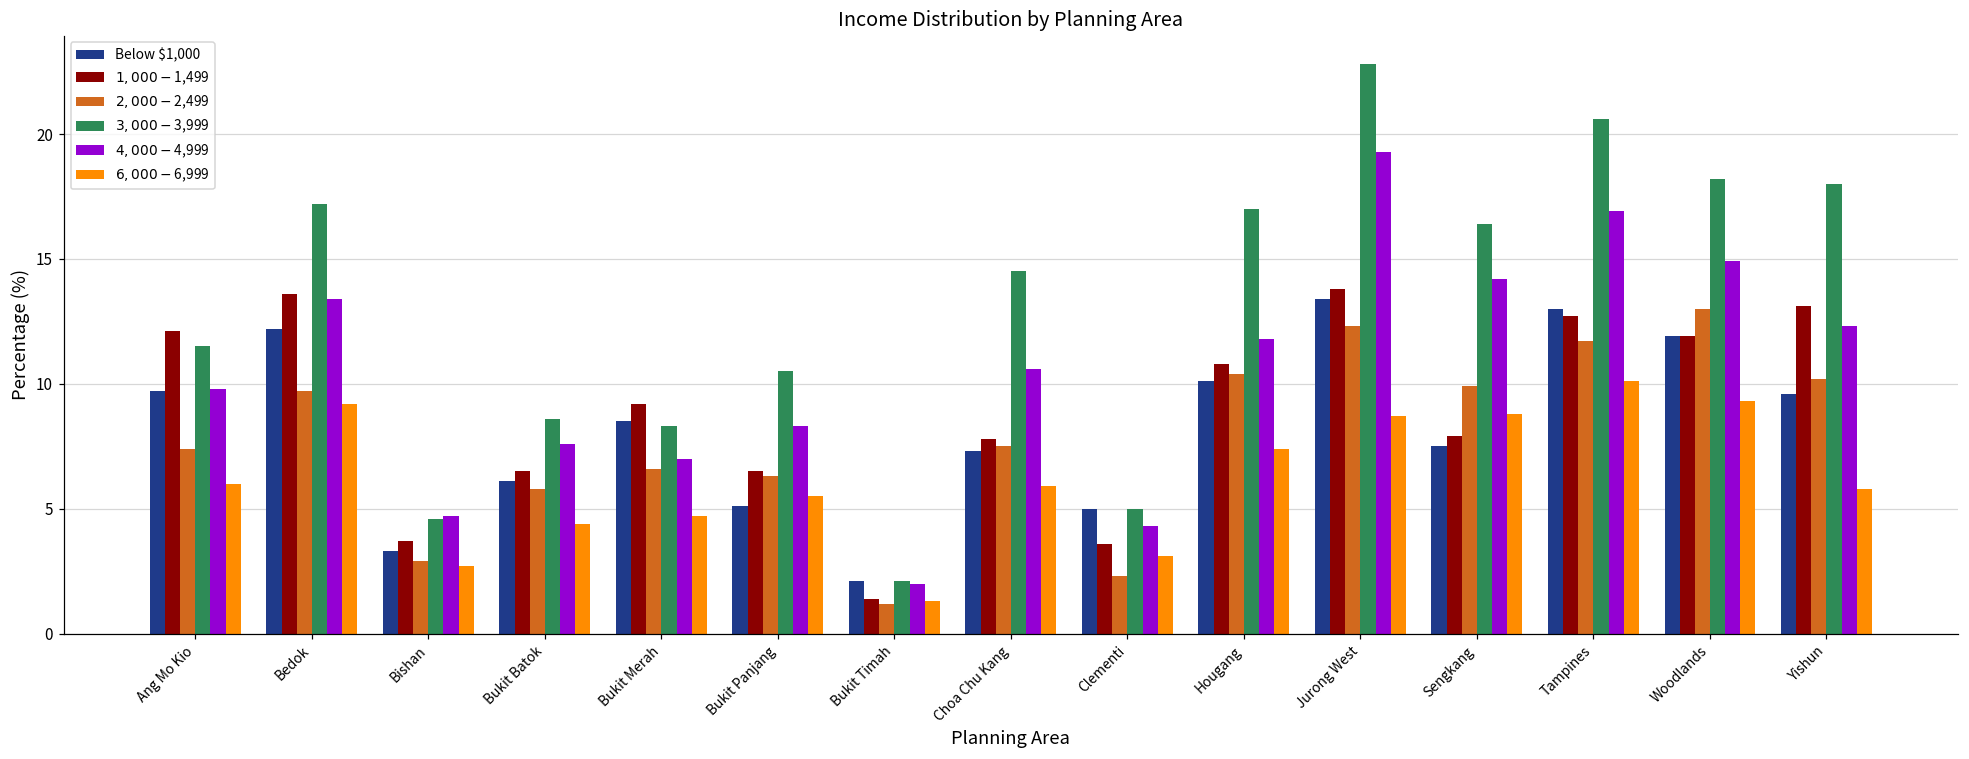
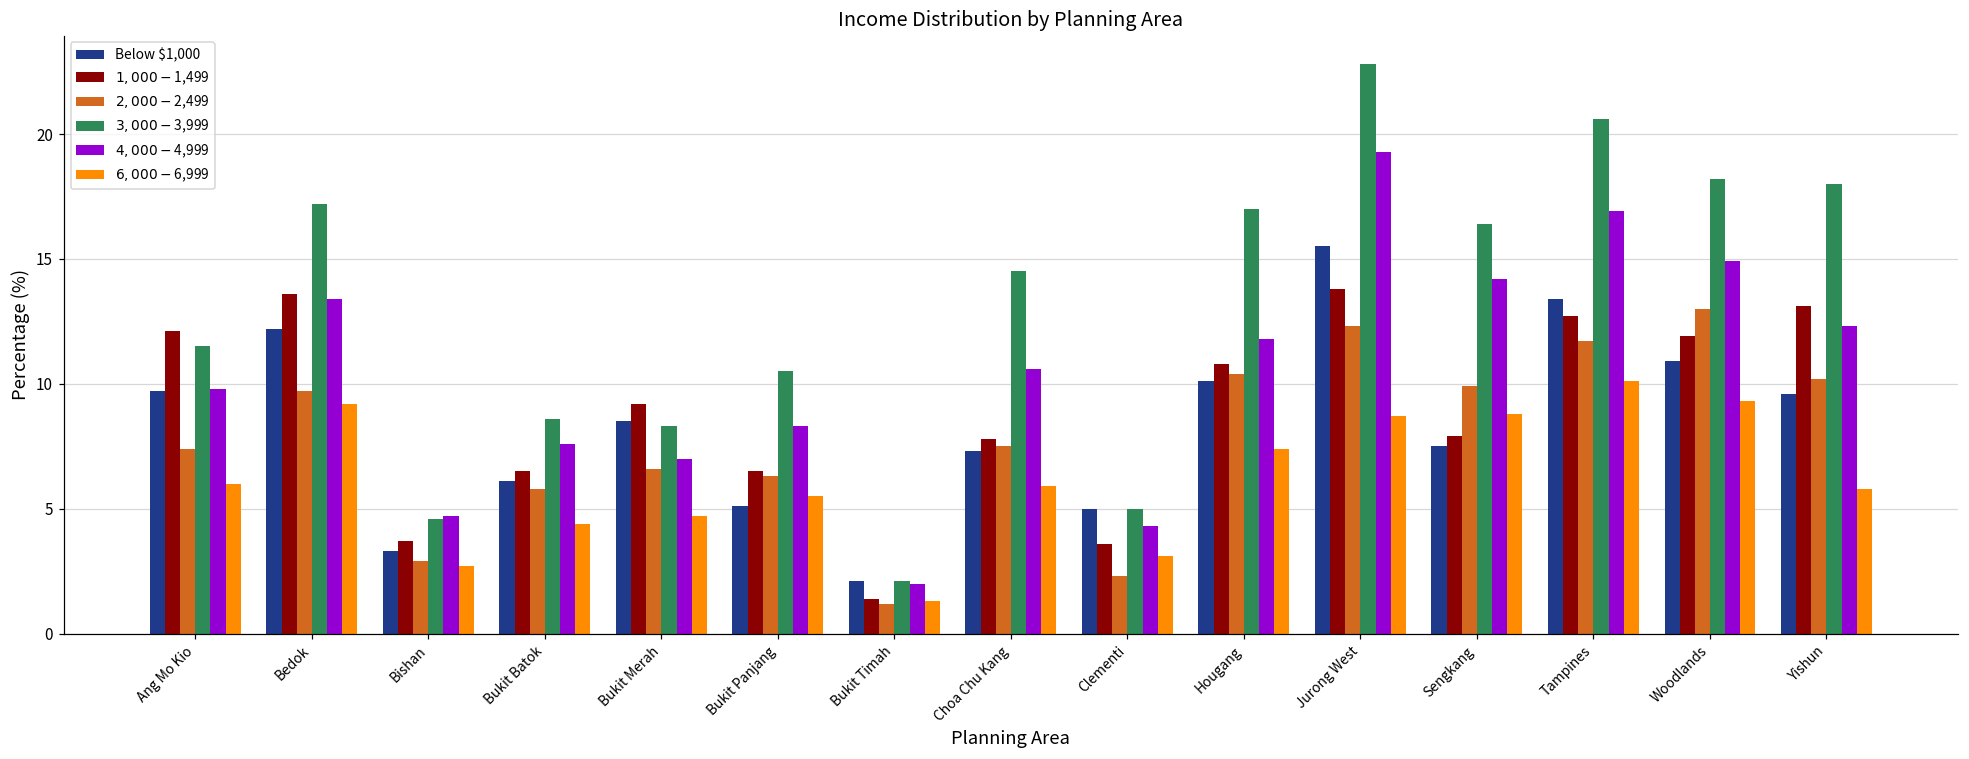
Below $1,000, Jurong West: 13.4 -> 15.5
Below $1,000, Tampines: 13.0 -> 13.4
Below $1,000, Woodlands: 11.9 -> 10.9
